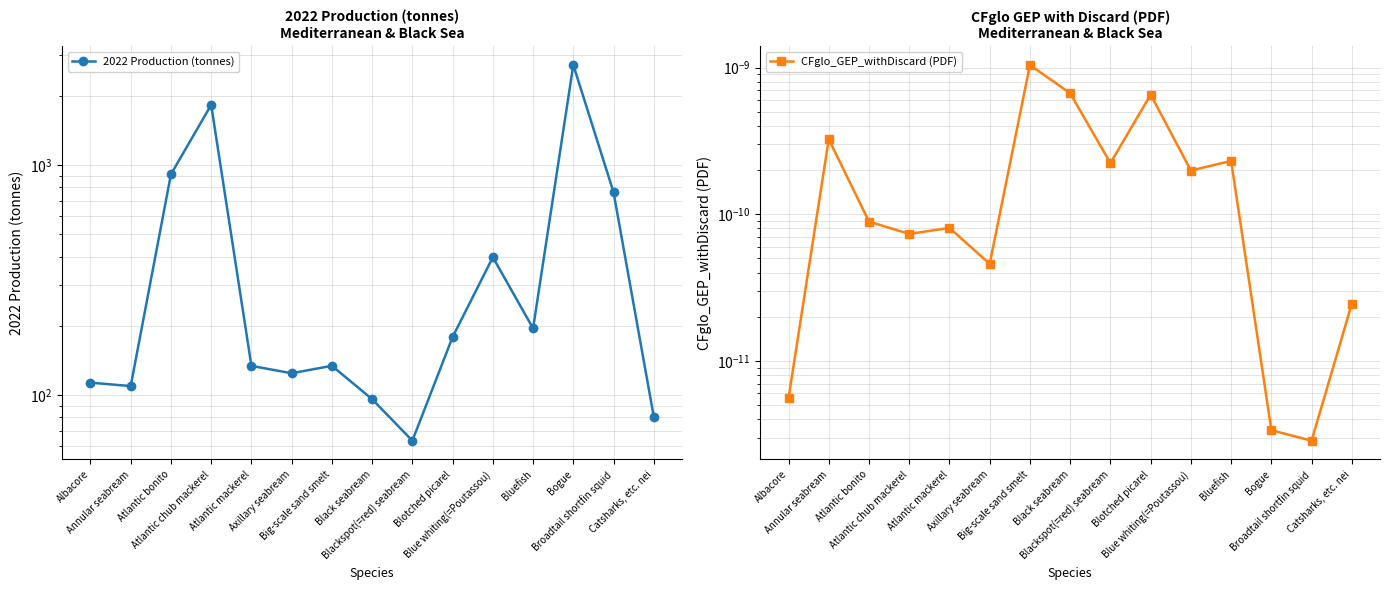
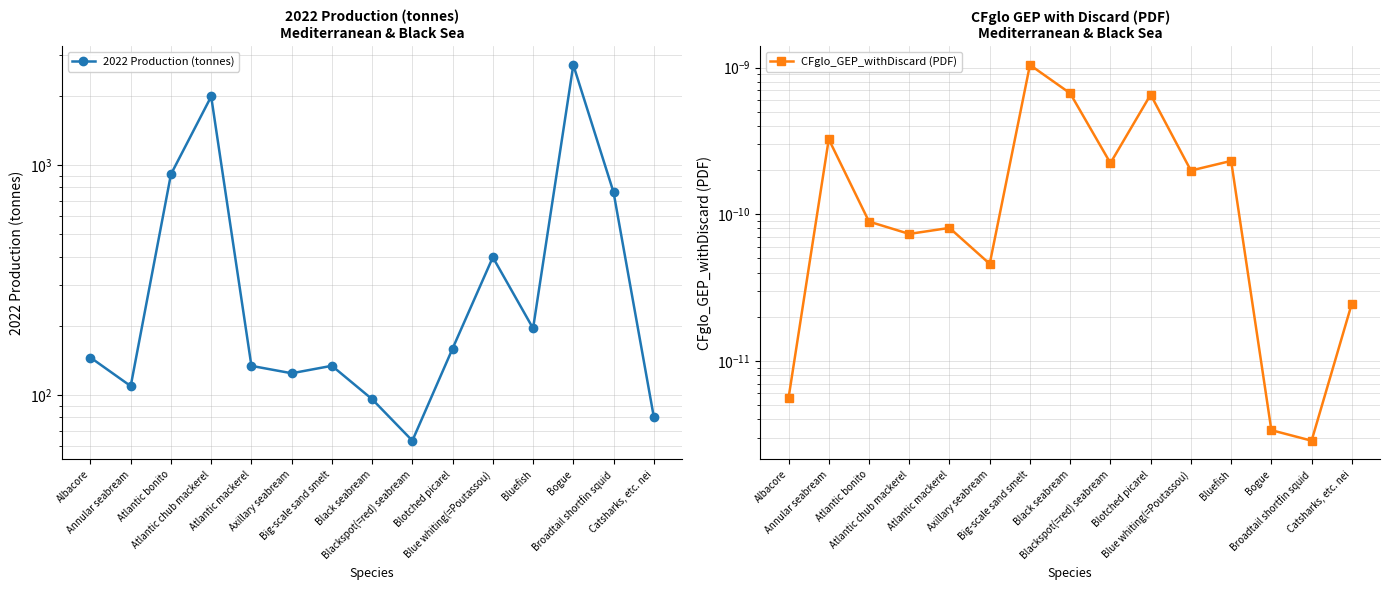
2022 Production (tonnes) Mediterranean & Black Sea, Albacore: 110 -> 150
2022 Production (tonnes) Mediterranean & Black Sea, Atlantic chub mackerel: 1800 -> 2000
2022 Production (tonnes) Mediterranean & Black Sea, Blotched picarel: 180 -> 160
